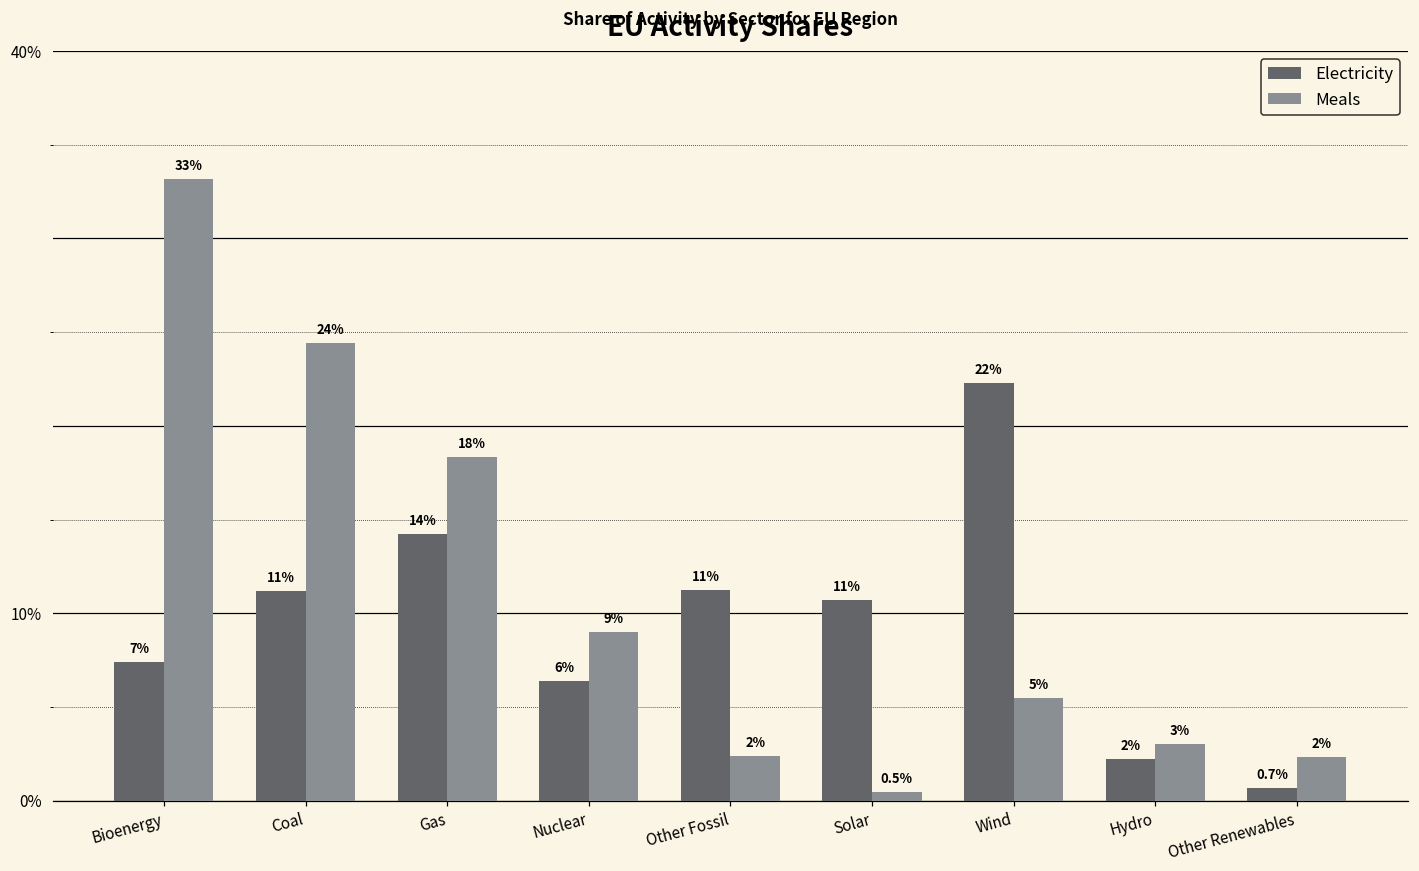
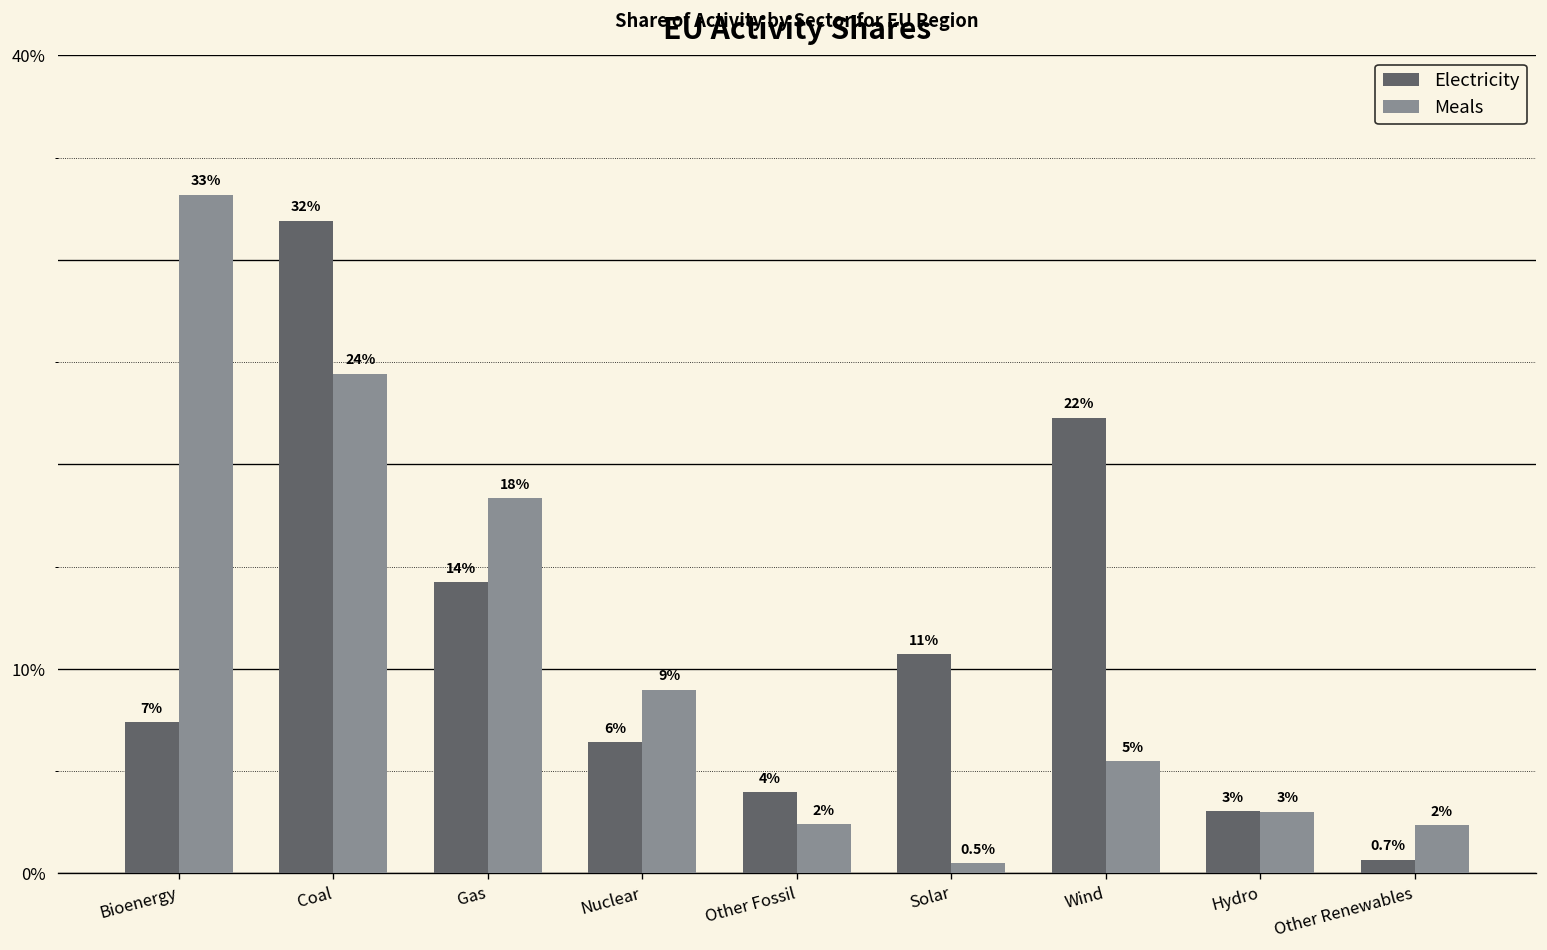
Electricity, Coal: 11% -> 32%
Electricity, Other Fossil: 11% -> 4%
Electricity, Hydro: 2% -> 3%
